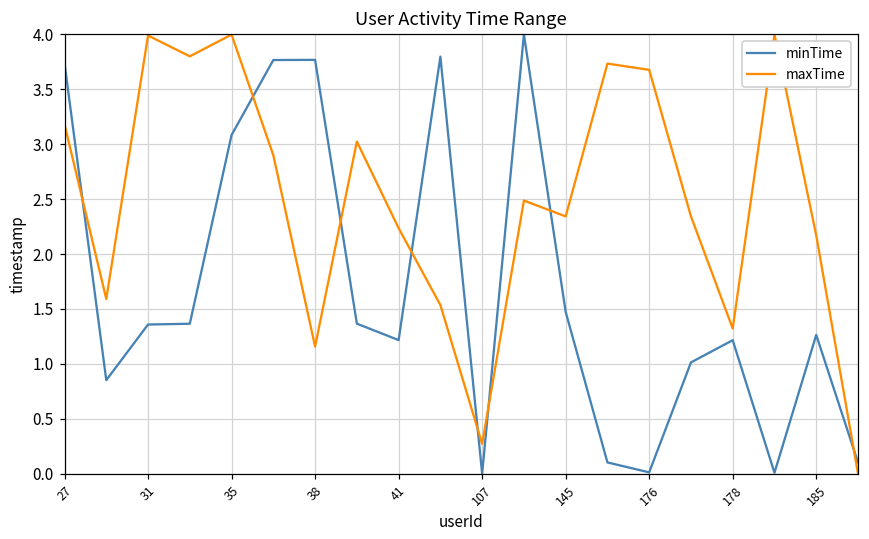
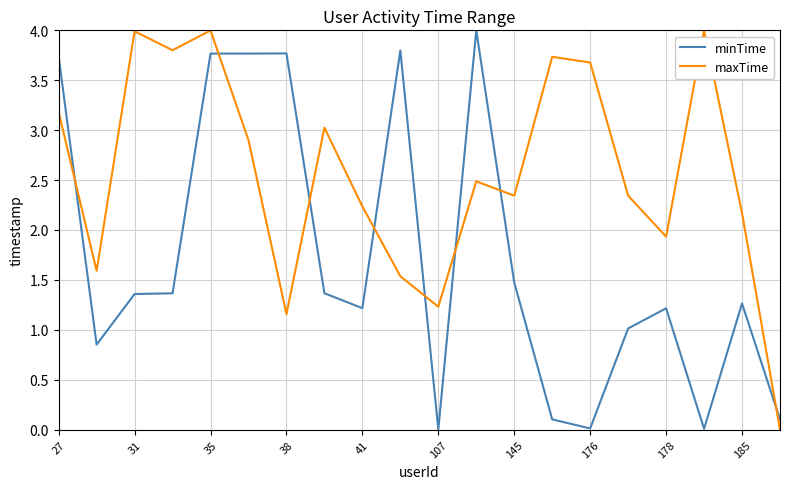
minTime, 35: 3.1 -> 3.8
maxTime, 107: 0.3 -> 1.2
maxTime, 178: 1.3 -> 1.9
